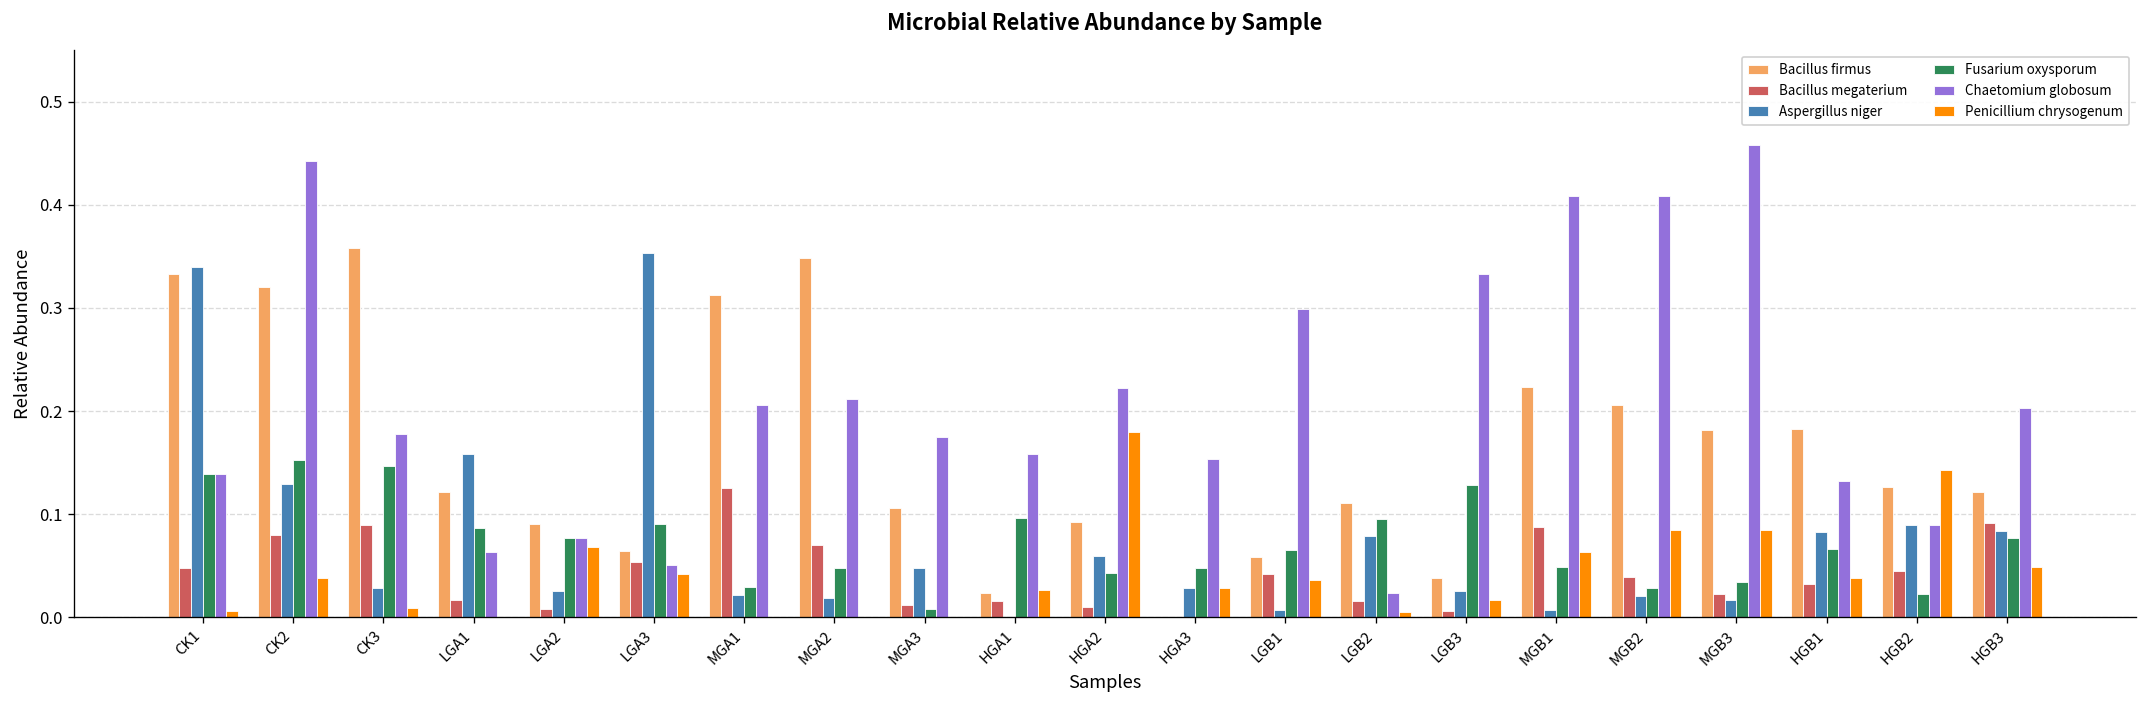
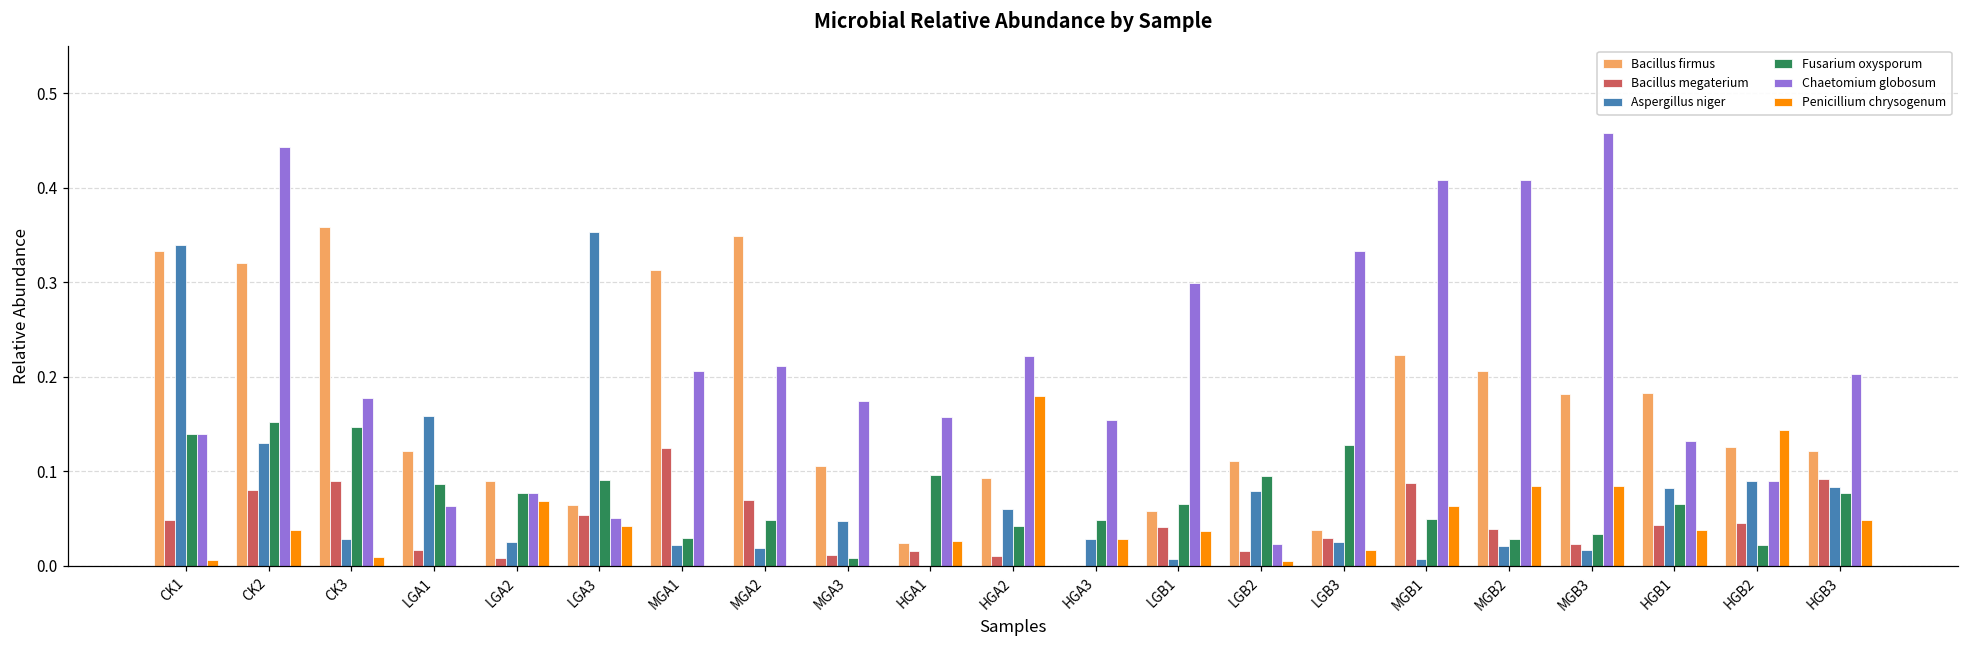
Bacillus megaterium, LGB3: 0.01 -> 0.03
Bacillus megaterium, HGB1: 0.03 -> 0.04
